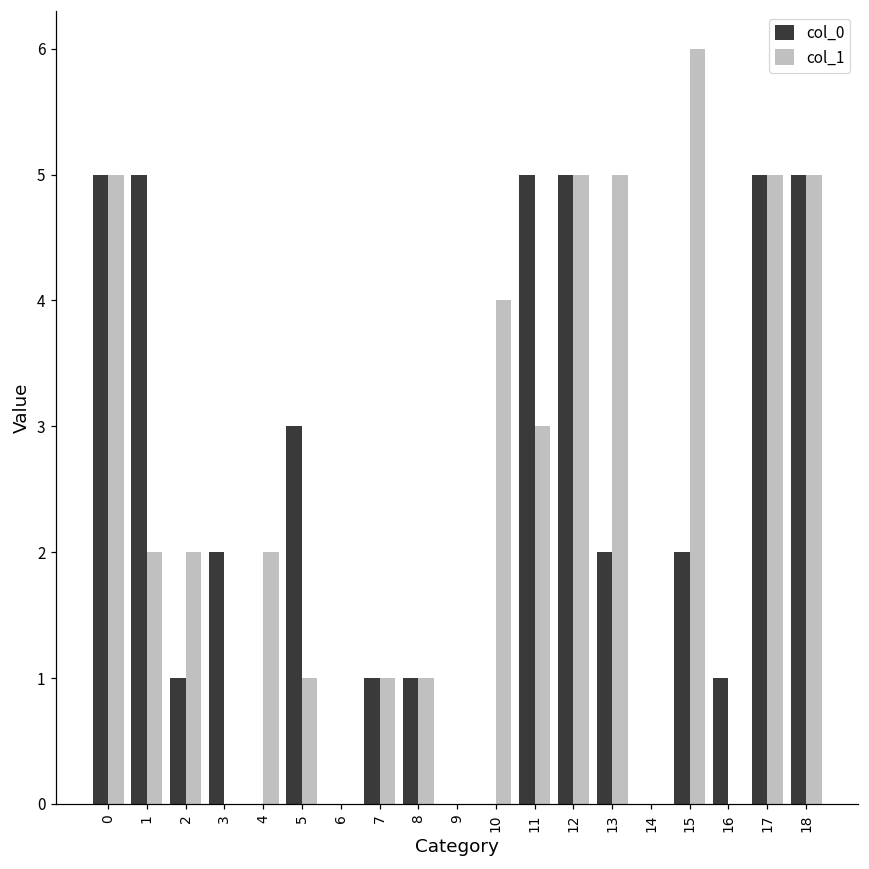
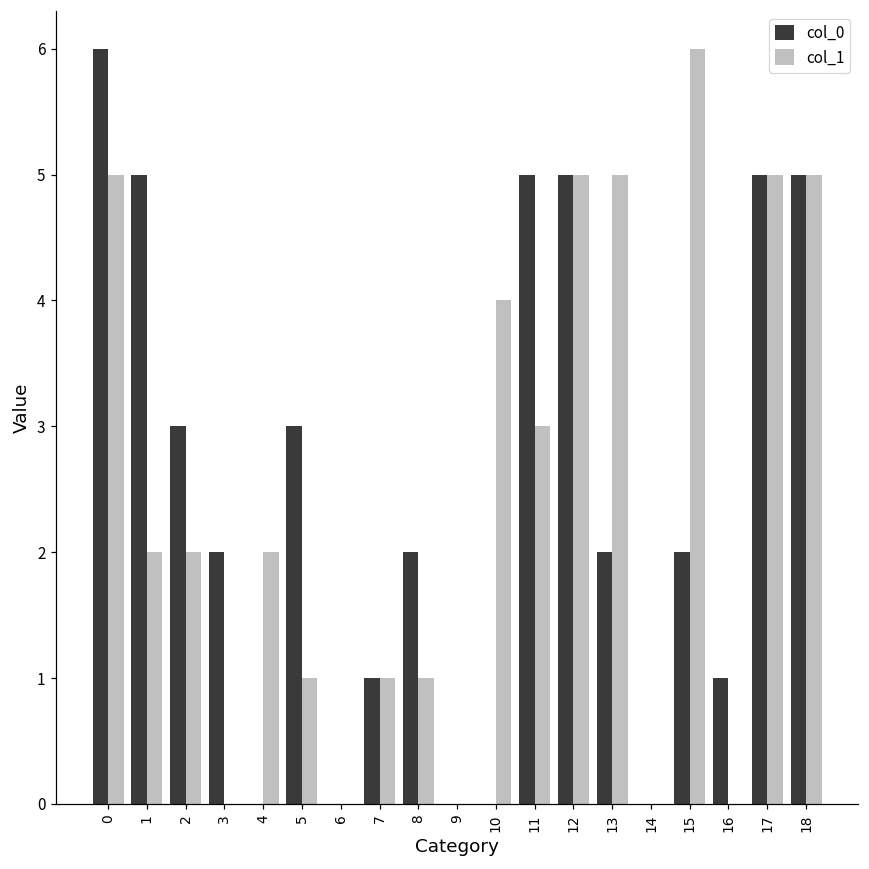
col_0, 0: 5 -> 6
col_0, 2: 1 -> 3
col_0, 8: 1 -> 2
